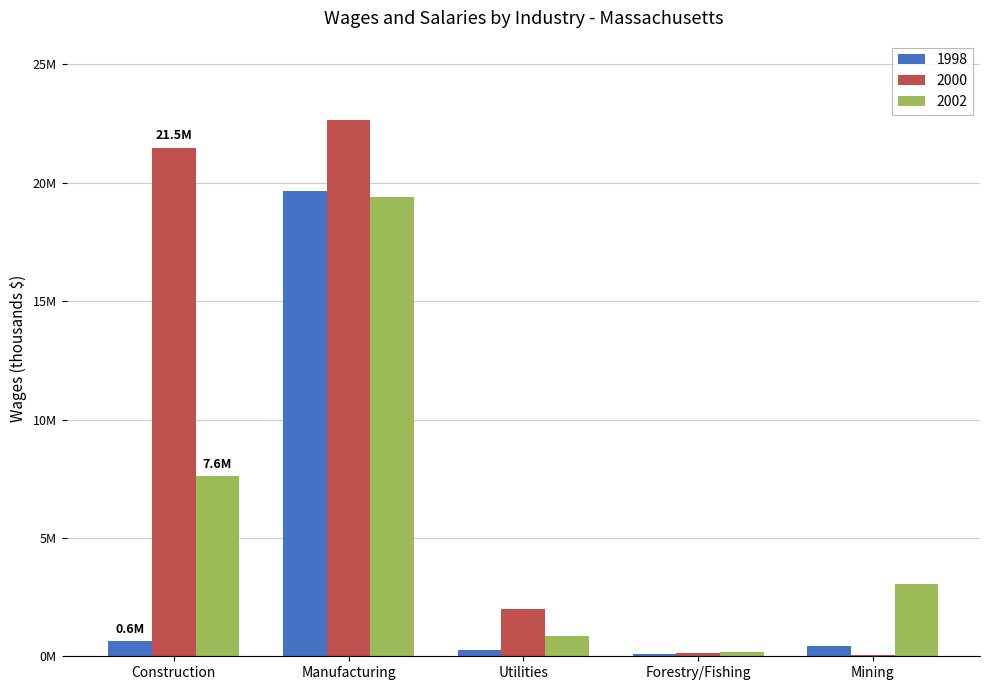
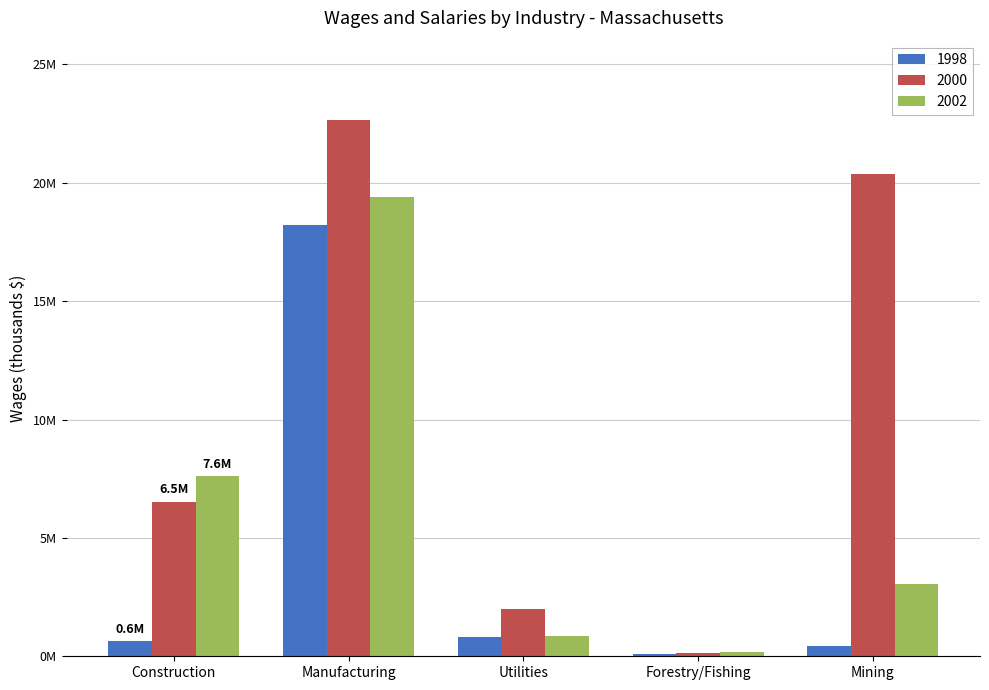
2000, Construction: 21.5M -> 6.5M
1998, Manufacturing: 19600000 -> 18200000
1998, Utilities: 300000 -> 800000
2000, Mining: 100000 -> 20400000
